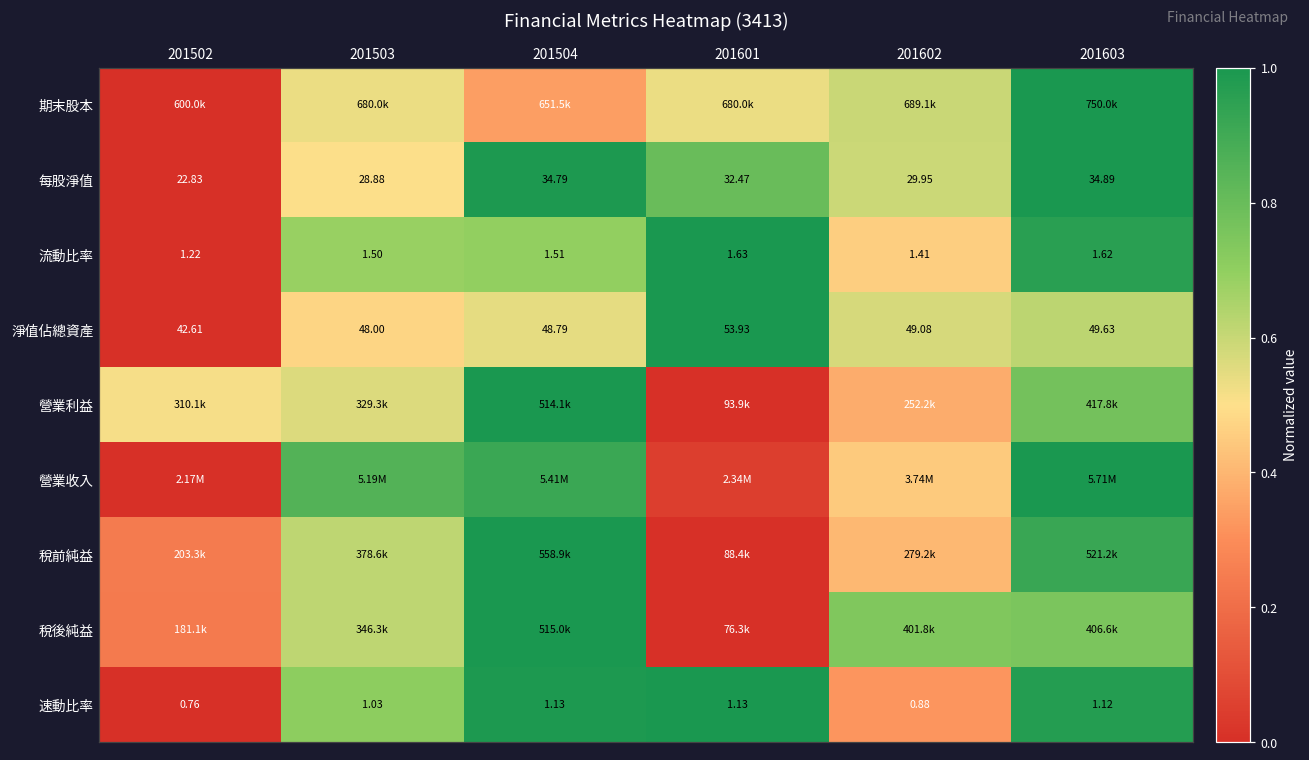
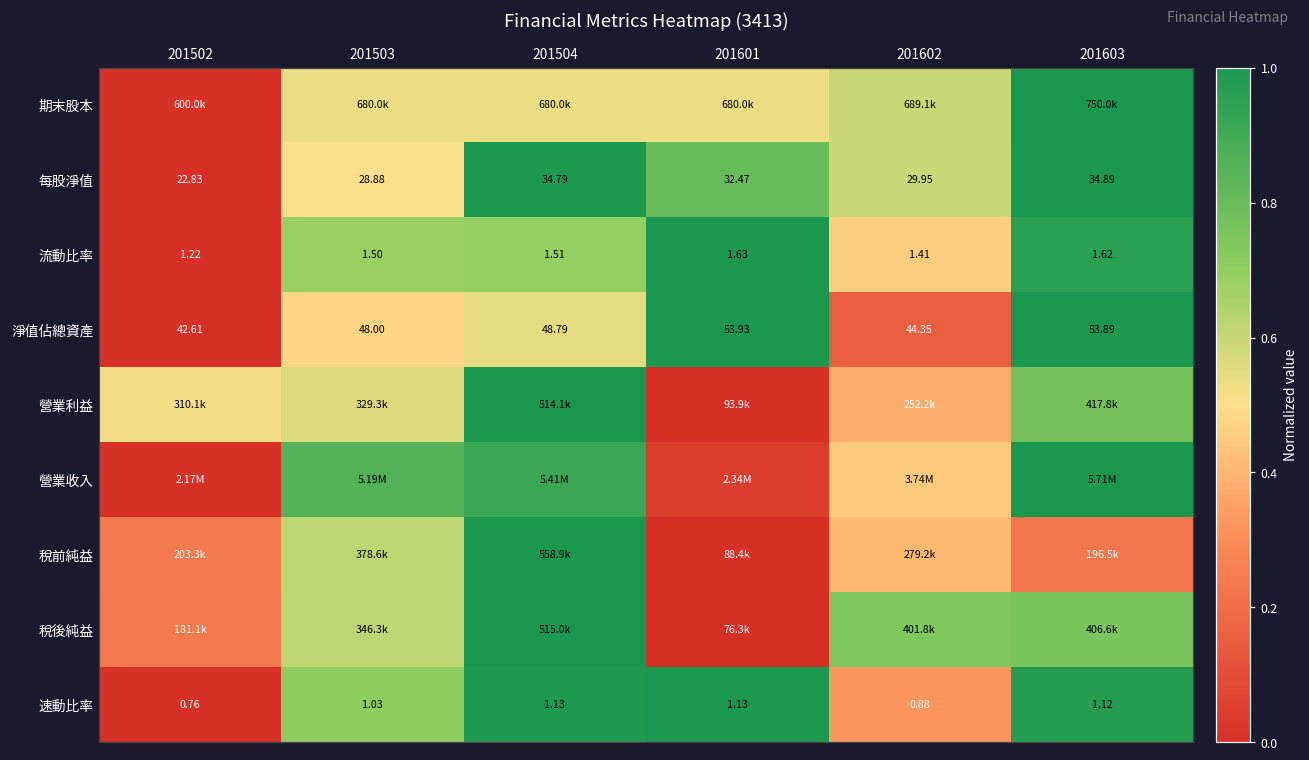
期末股本, 201504: 651.5k -> 680.0k
淨值佔總資產, 201602: 49.08 -> 44.35
淨值佔總資產, 201603: 49.63 -> 53.89
稅前純益, 201603: 521.2k -> 196.5k
